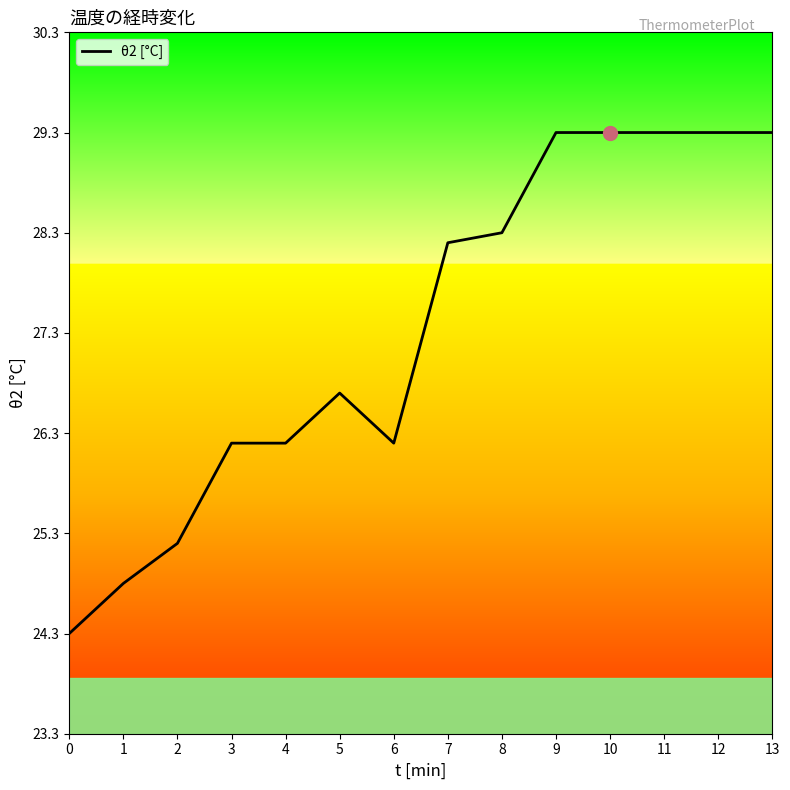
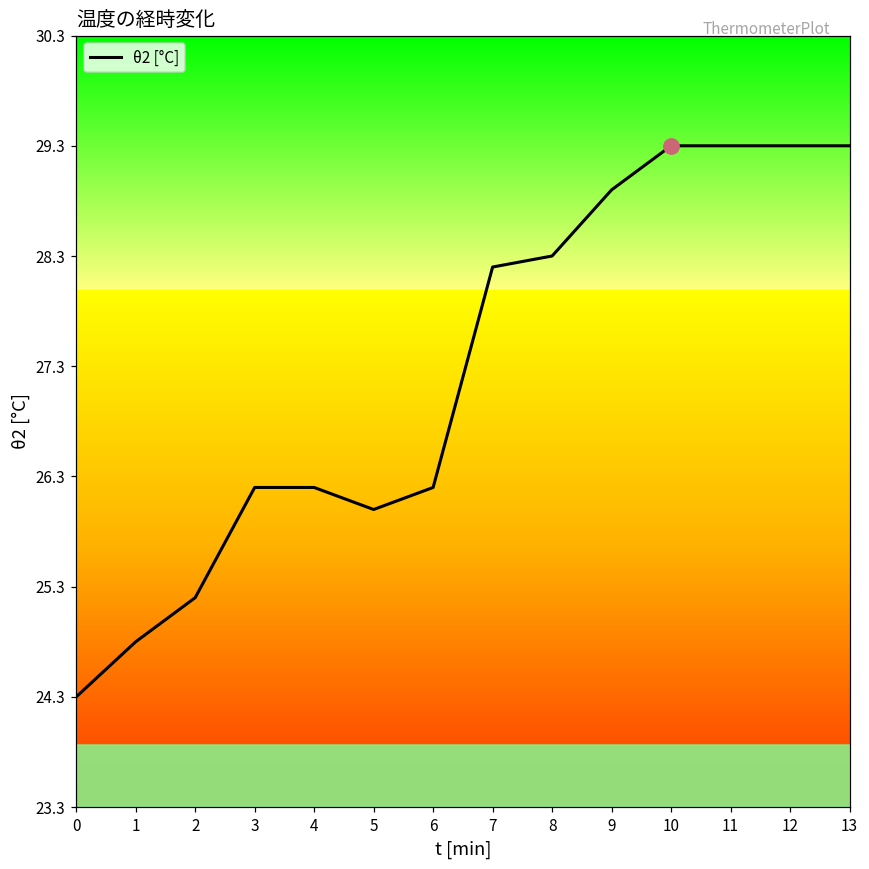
θ2 [°C], 5: 26.7 -> 26.0
θ2 [°C], 9: 29.3 -> 28.9
